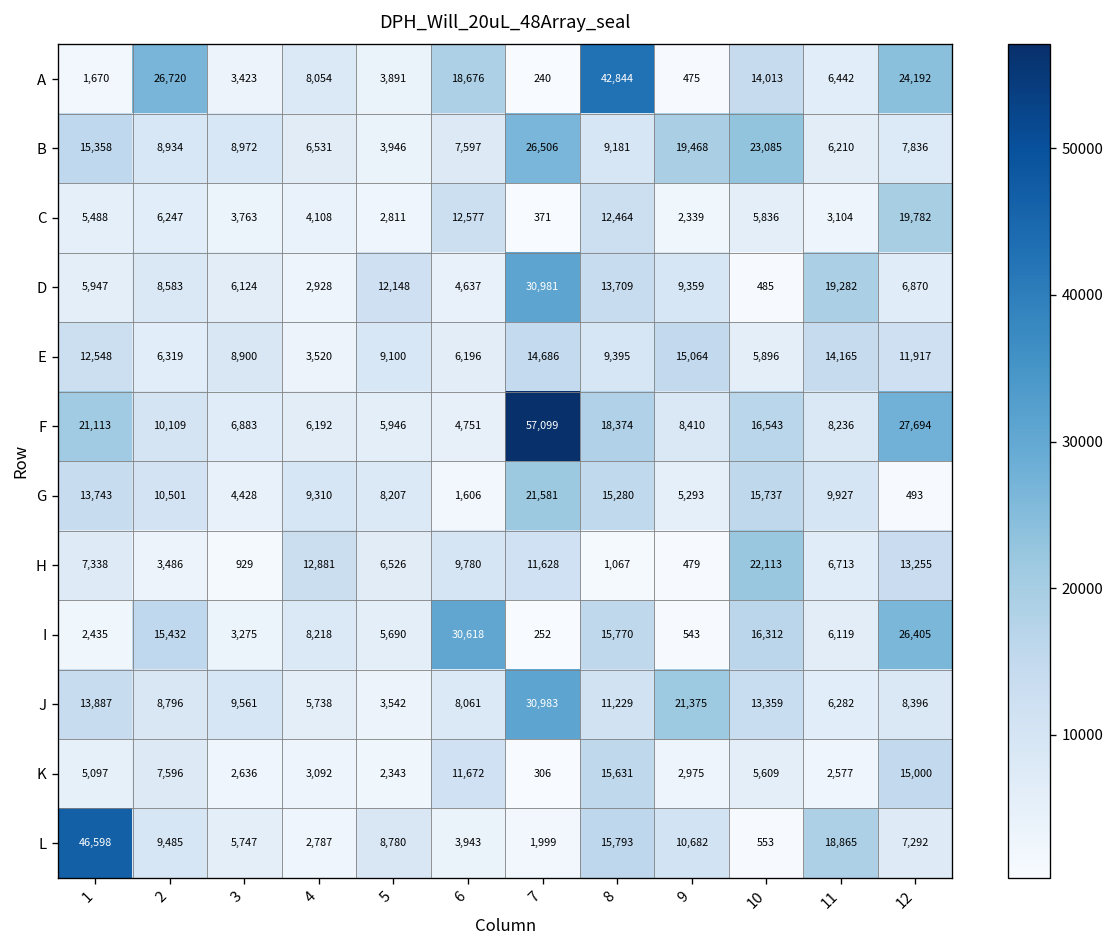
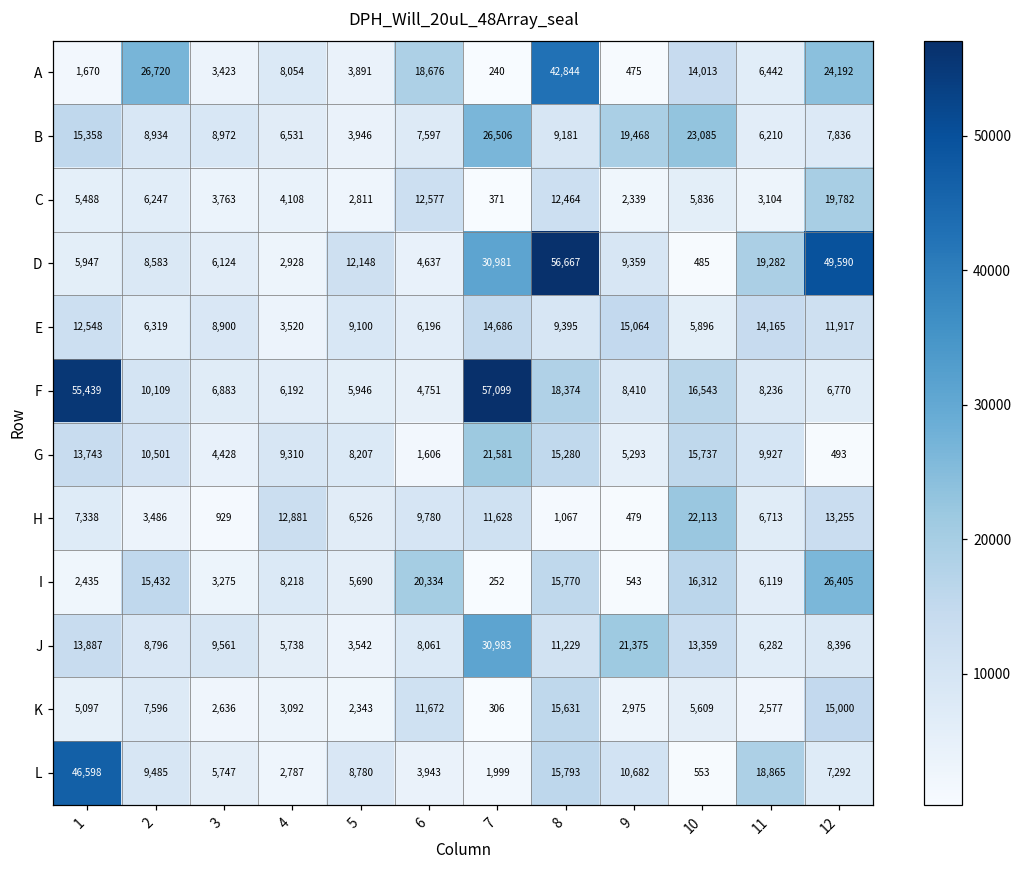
D, 8: 13,709 -> 56,667
D, 12: 6,870 -> 49,590
F, 1: 21,113 -> 55,439
F, 12: 27,694 -> 6,770
I, 6: 30,618 -> 20,334
